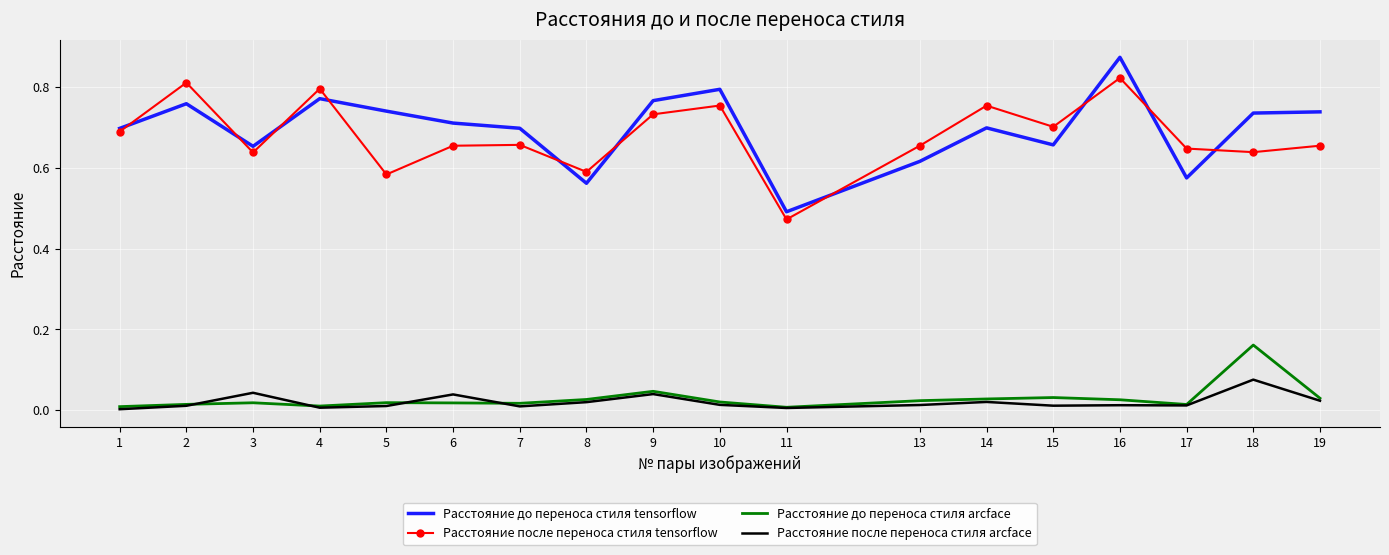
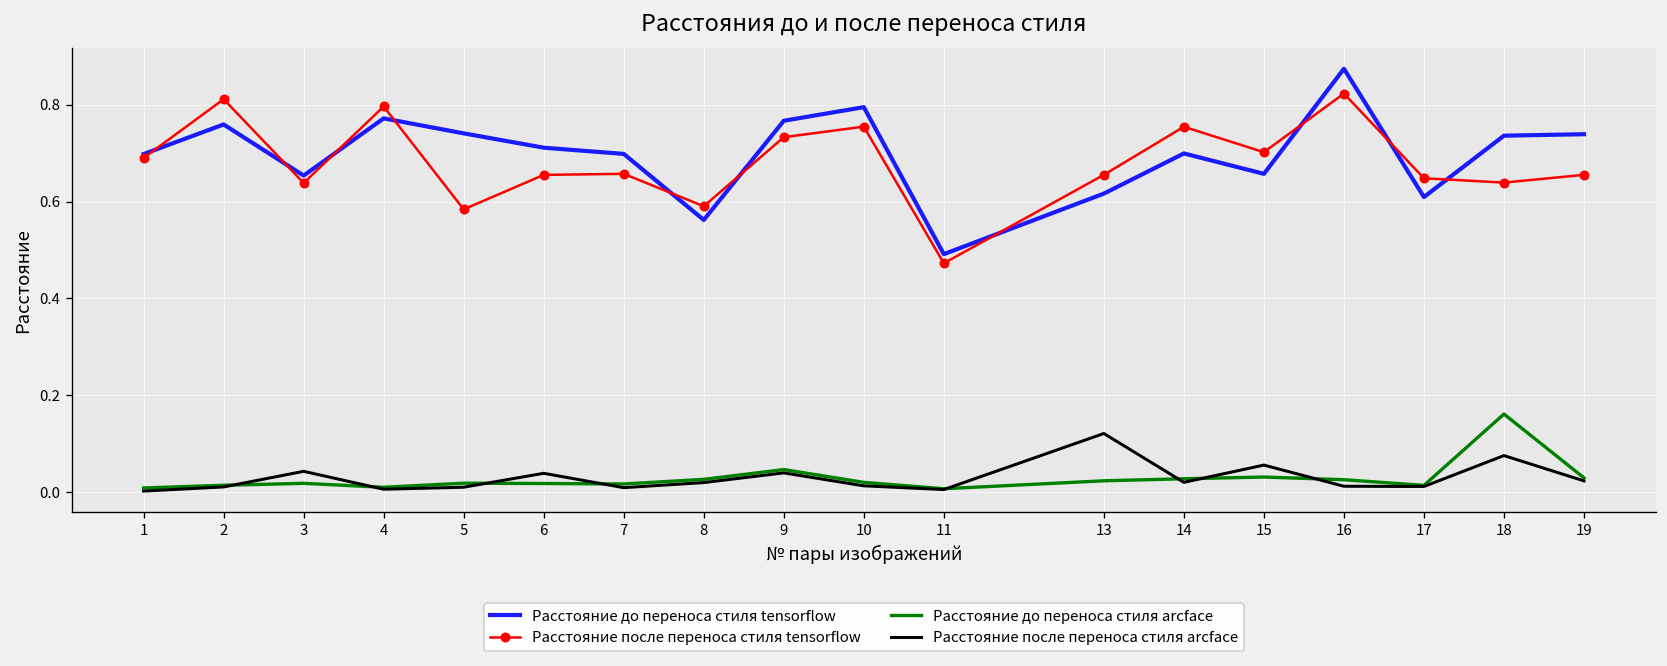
Расстояние после переноса стиля arcface, 13: 0.01 -> 0.12
Расстояние после переноса стиля arcface, 15: 0.01 -> 0.06
Расстояние до переноса стиля tensorflow, 17: 0.58 -> 0.61
